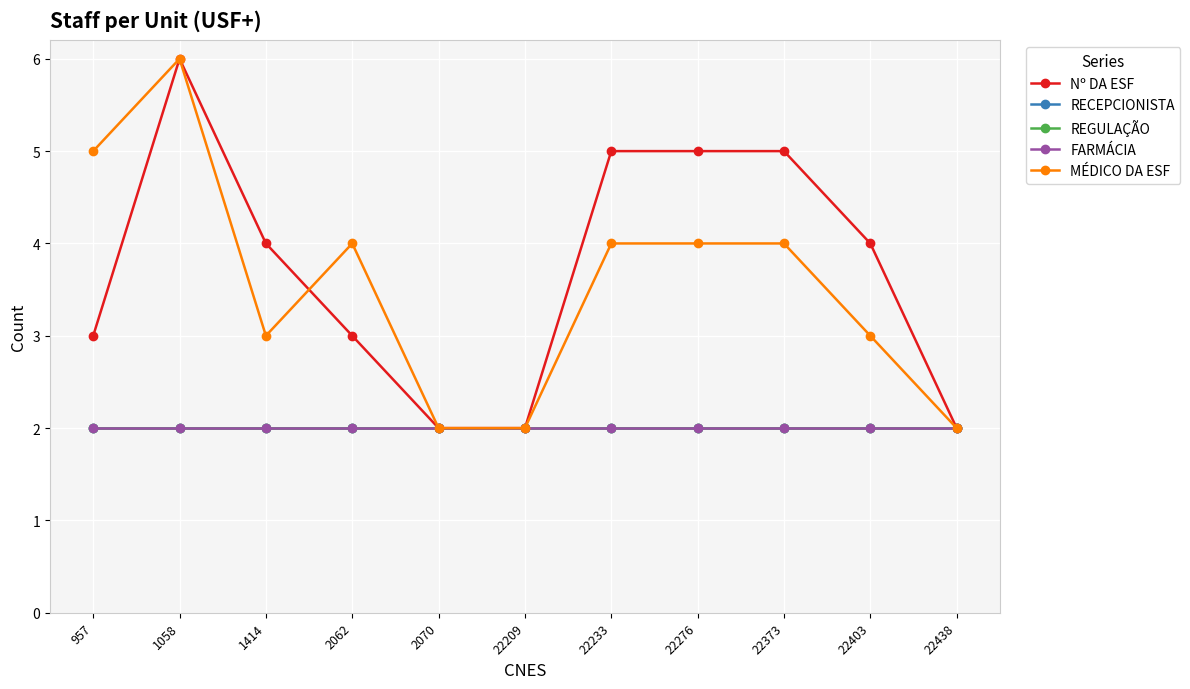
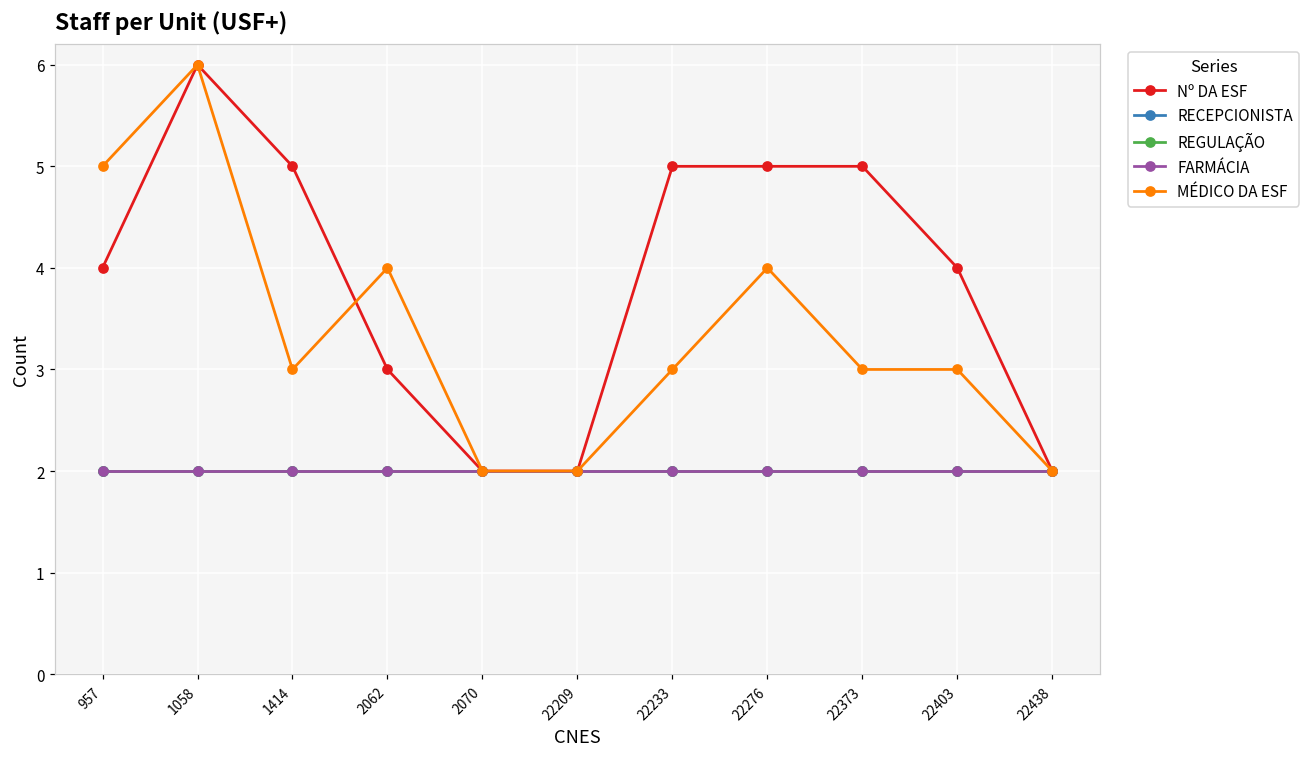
Nº DA ESF, 957: 3 -> 4
Nº DA ESF, 1414: 4 -> 5
MÉDICO DA ESF, 22233: 4 -> 3
MÉDICO DA ESF, 22373: 4 -> 3
